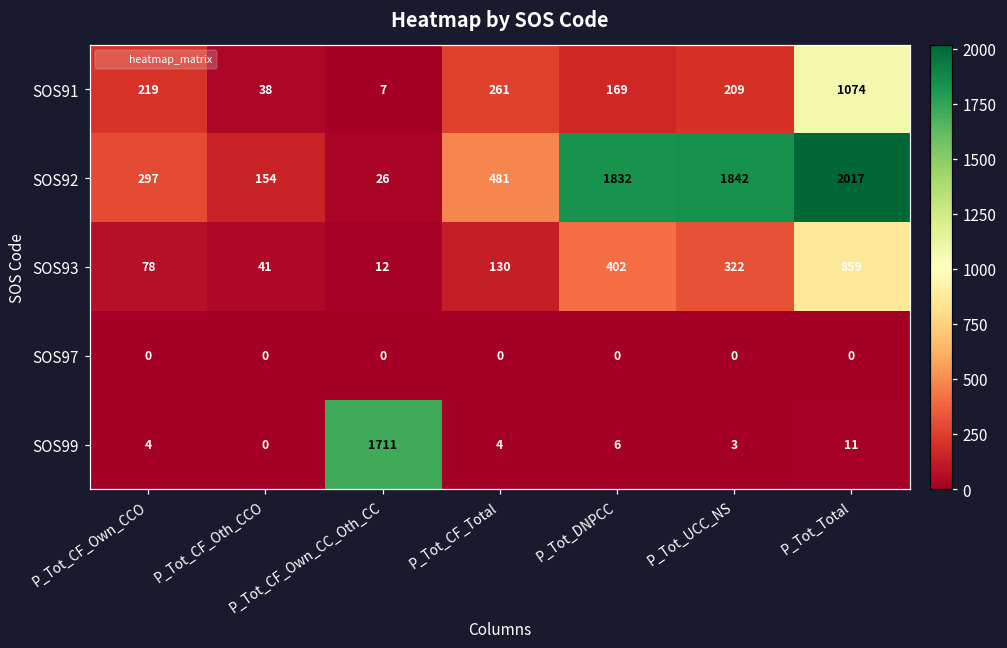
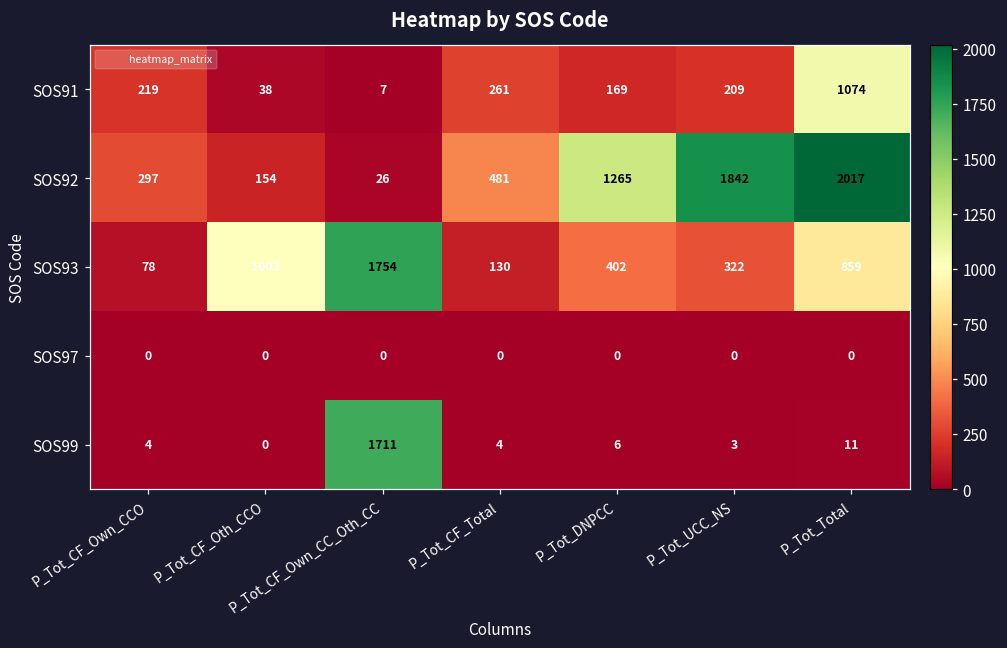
SOS92, P_Tot_DNPCC: 1832 -> 1265
SOS93, P_Tot_CF_Oth_CCO: 41 -> 1003
SOS93, P_Tot_CF_Own_CC_Oth_CC: 12 -> 1754
